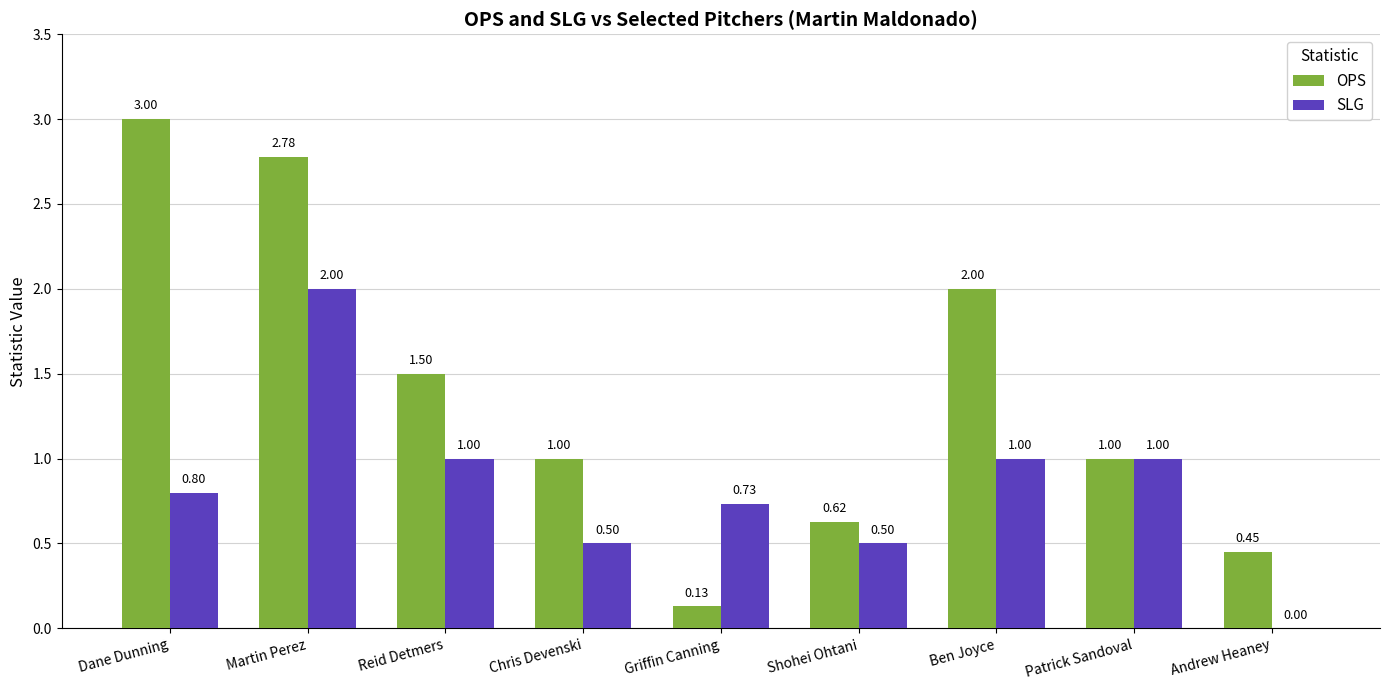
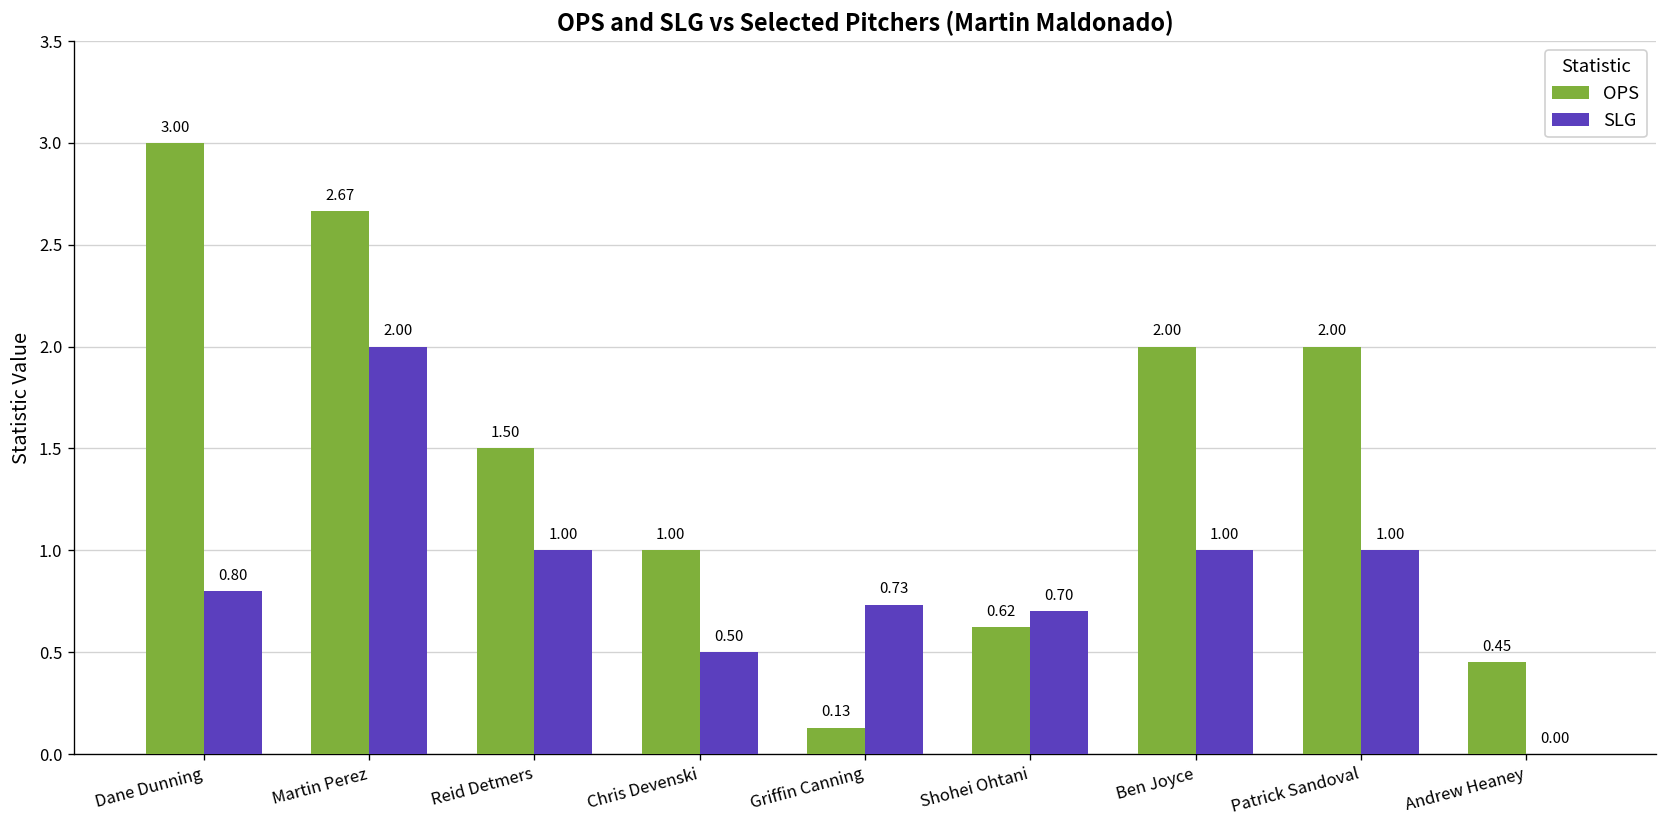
OPS, Martin Perez: 2.78 -> 2.67
SLG, Shohei Ohtani: 0.50 -> 0.70
OPS, Patrick Sandoval: 1.00 -> 2.00
